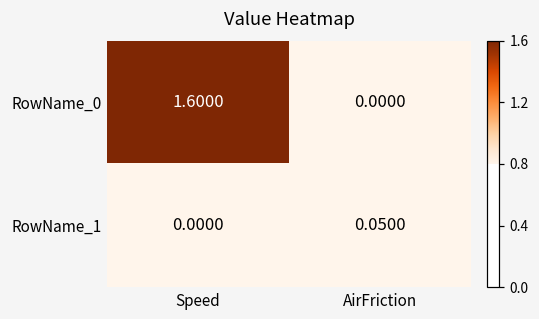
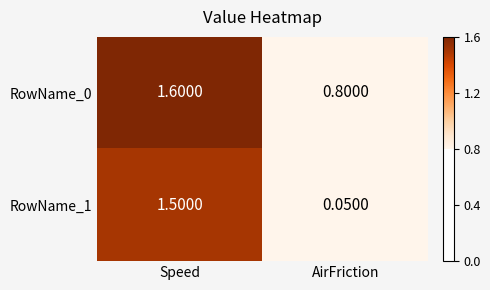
RowName_0, AirFriction: 0.0000 -> 0.8000
RowName_1, Speed: 0.0000 -> 1.5000
